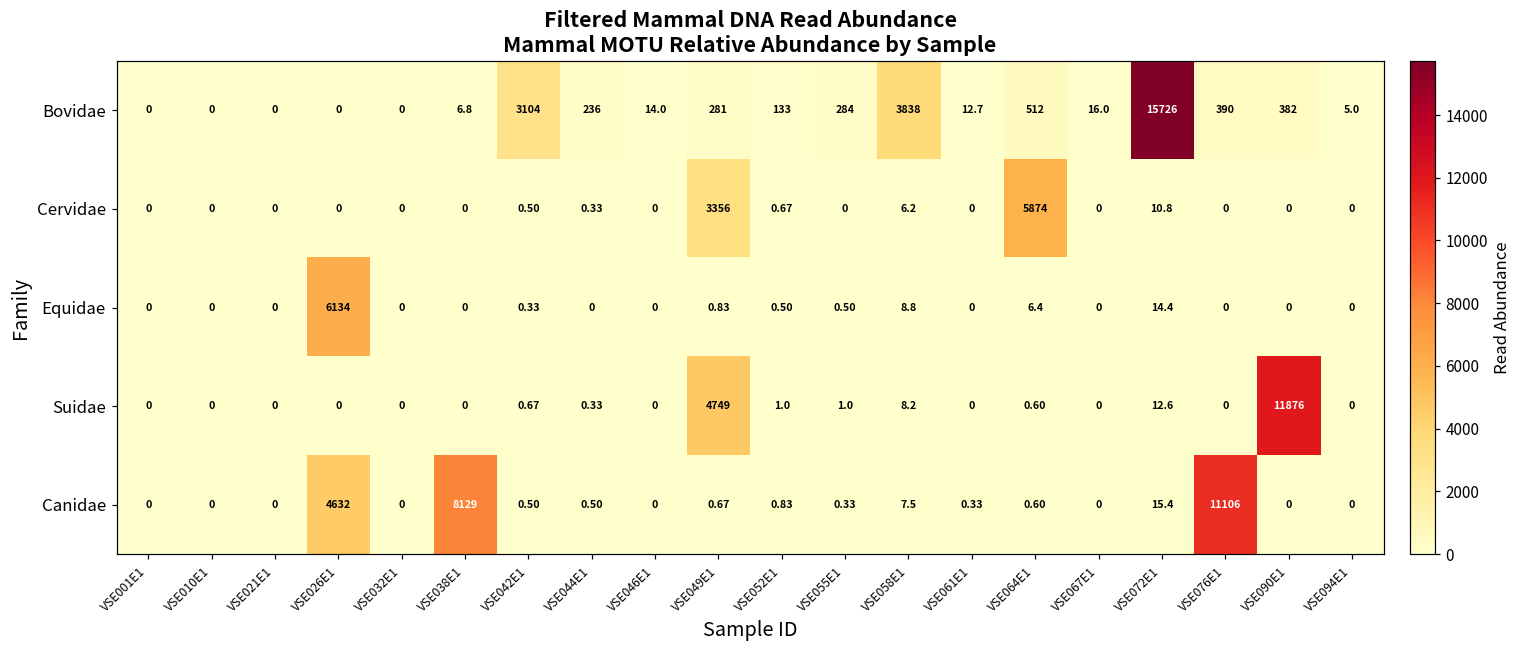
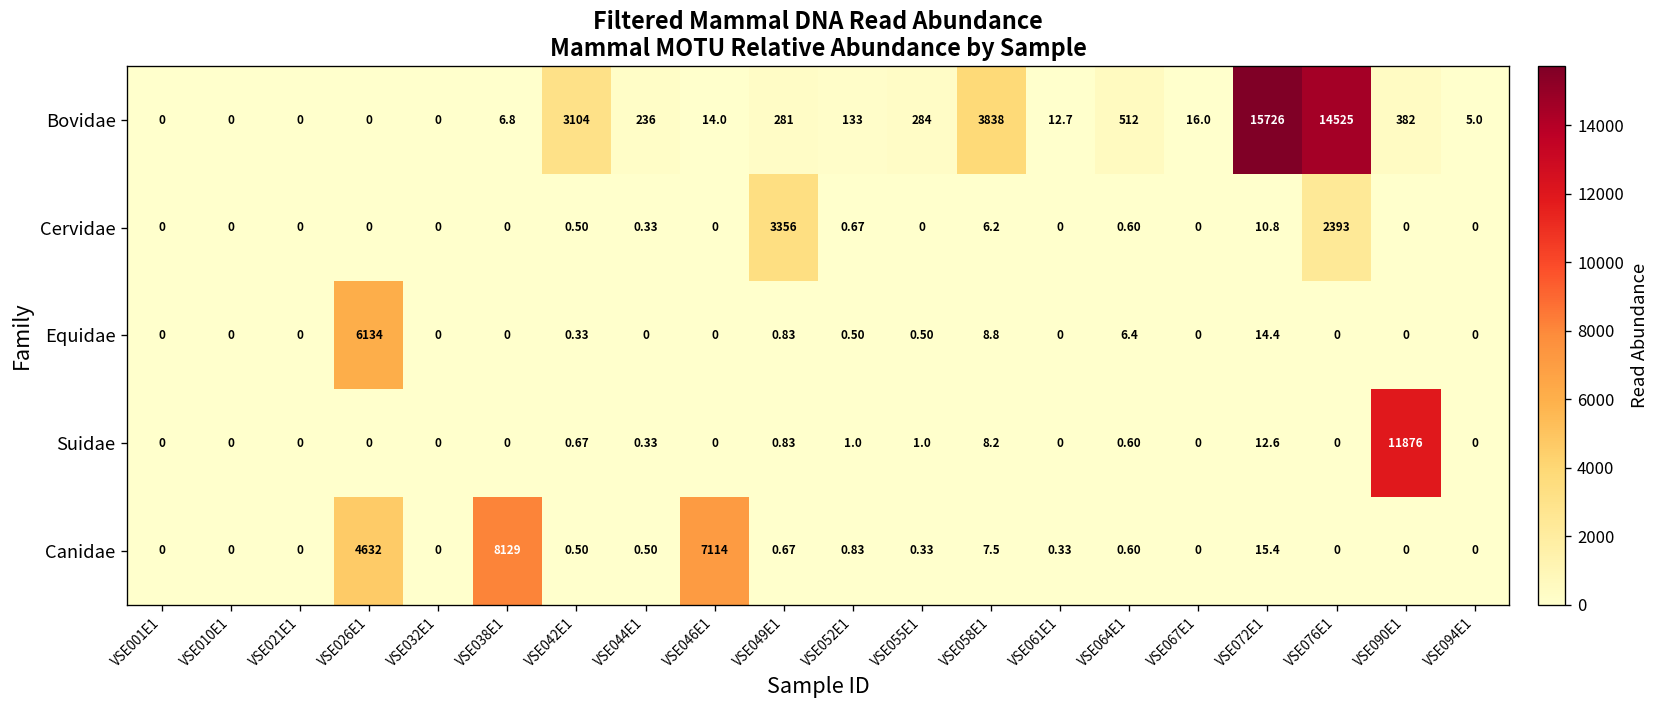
Bovidae, VSE076E1: 390 -> 14525
Cervidae, VSE064E1: 5874 -> 0.60
Cervidae, VSE076E1: 0 -> 2393
Suidae, VSE049E1: 4749 -> 0.83
Canidae, VSE046E1: 0 -> 7114
Canidae, VSE076E1: 11106 -> 0
